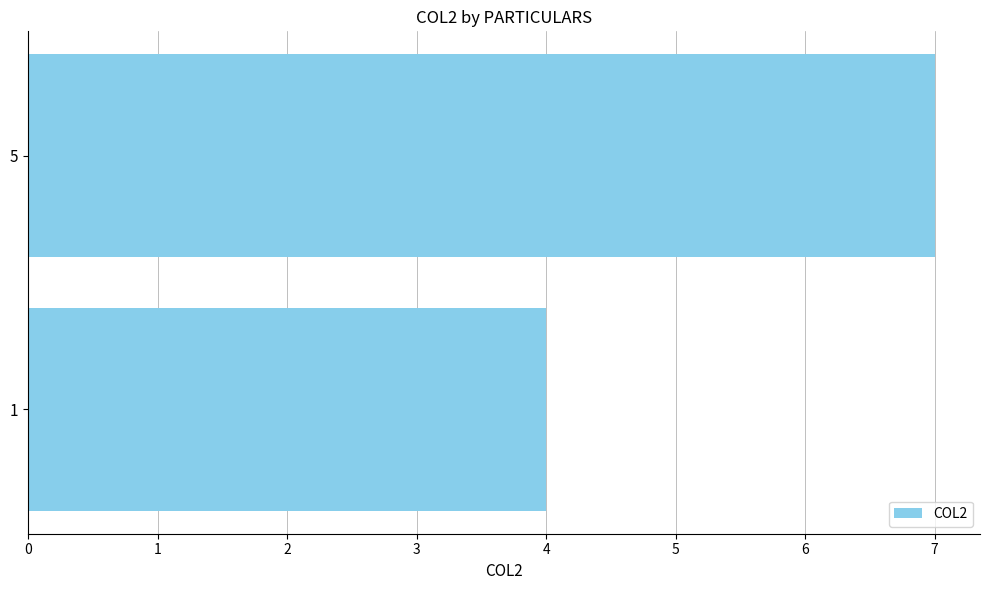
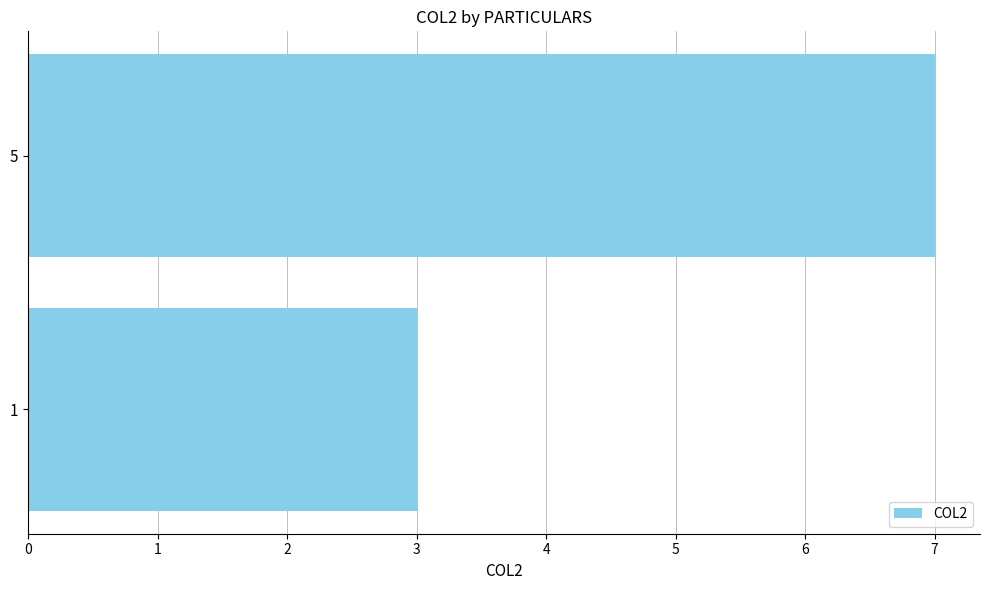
1: 4 -> 3
